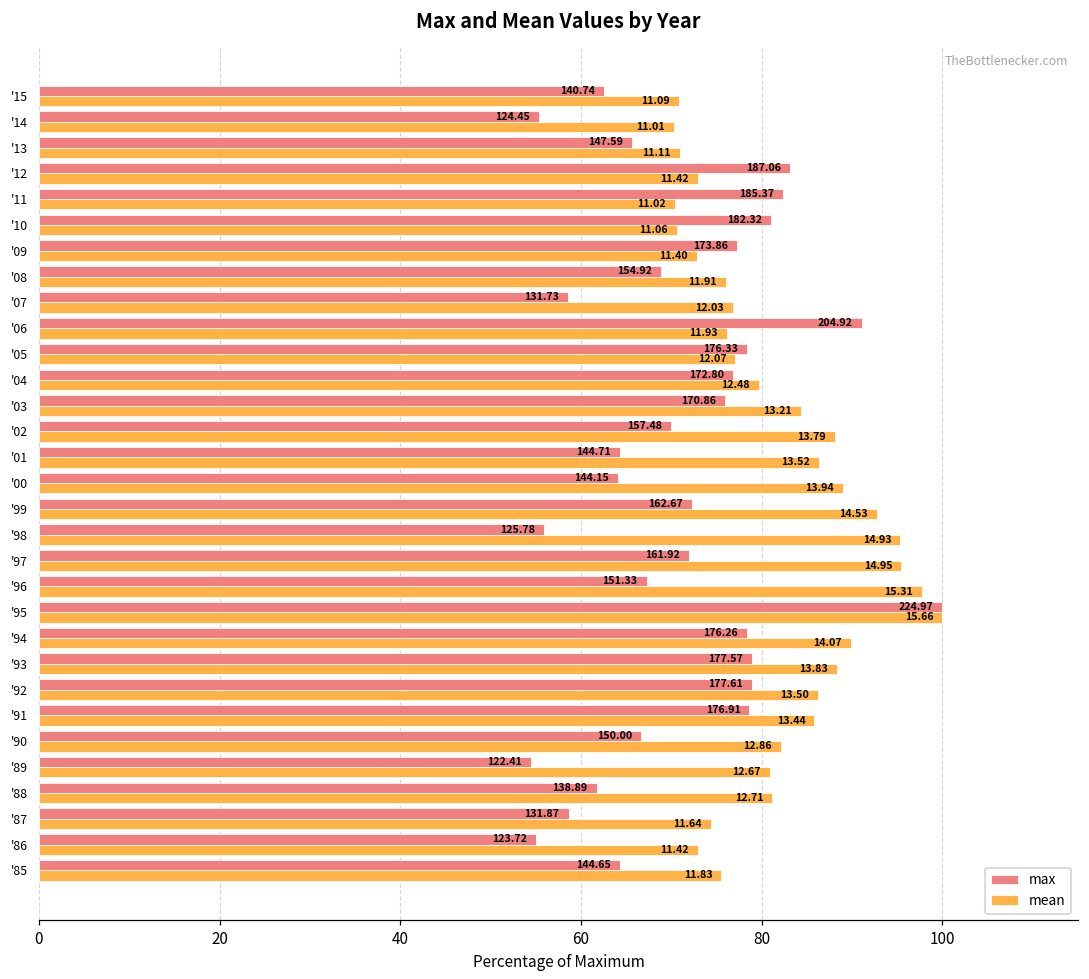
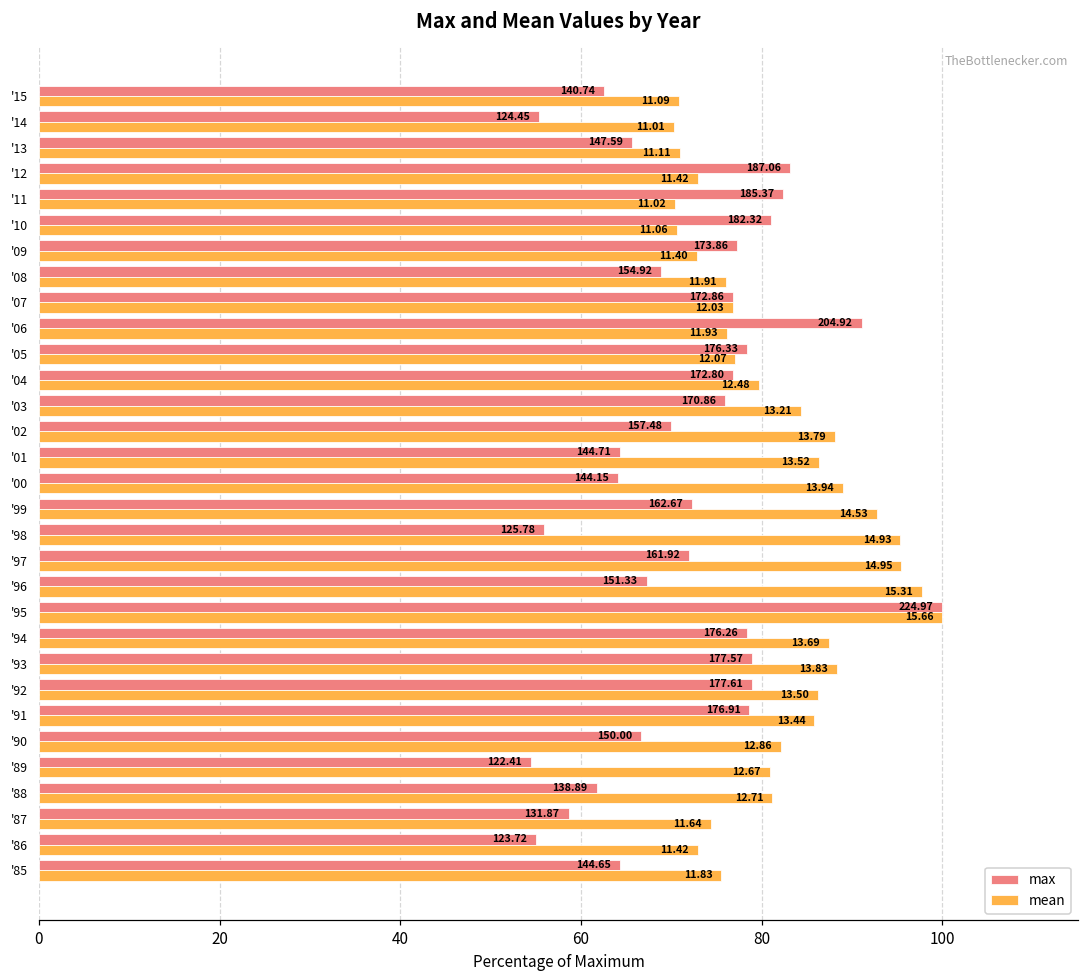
max, '07: 131.73 -> 172.86
mean, '94: 14.07 -> 13.69
